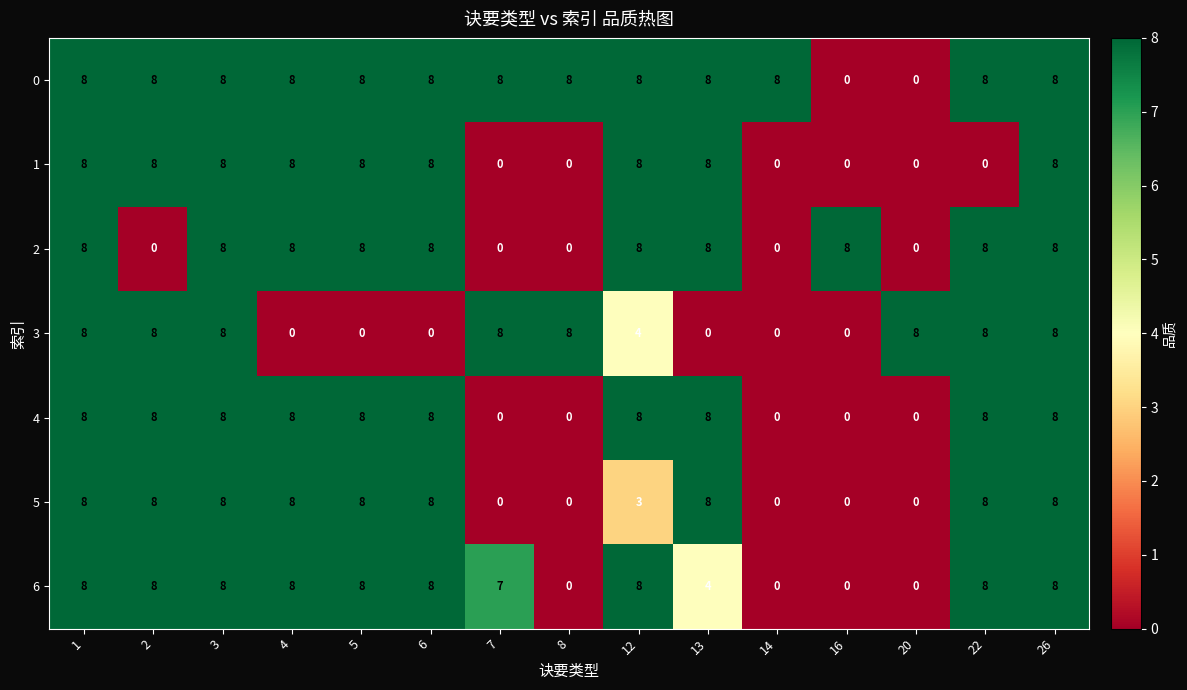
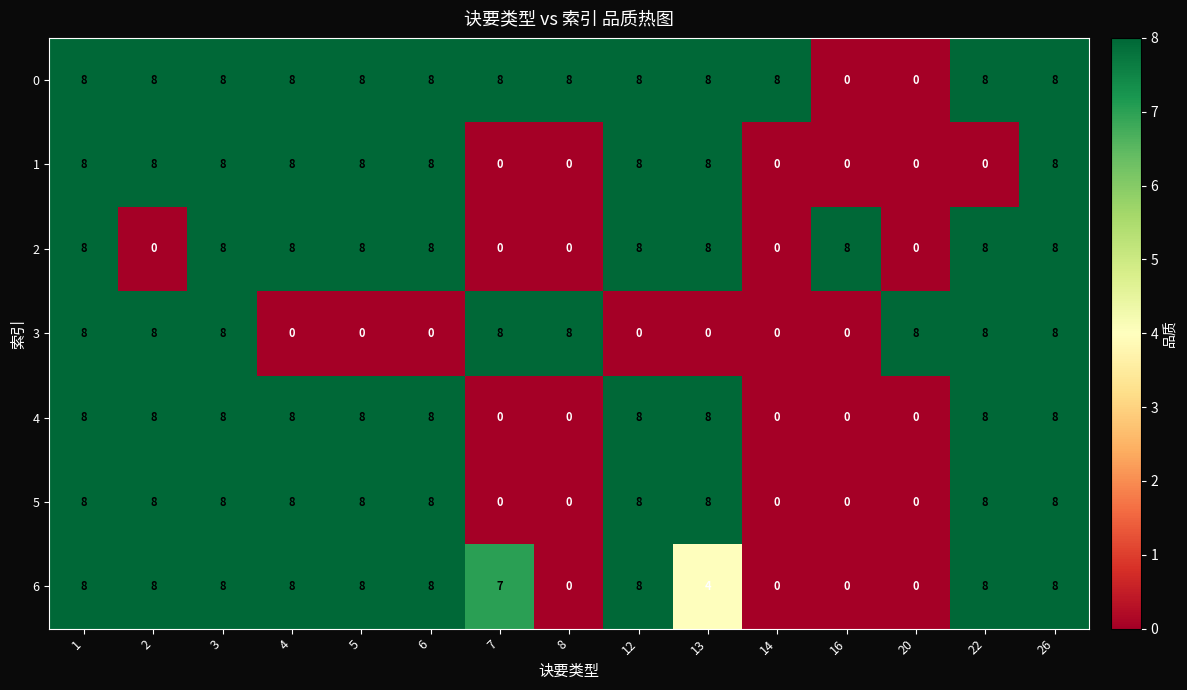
3, 12: 4 -> 0
5, 12: 3 -> 8
